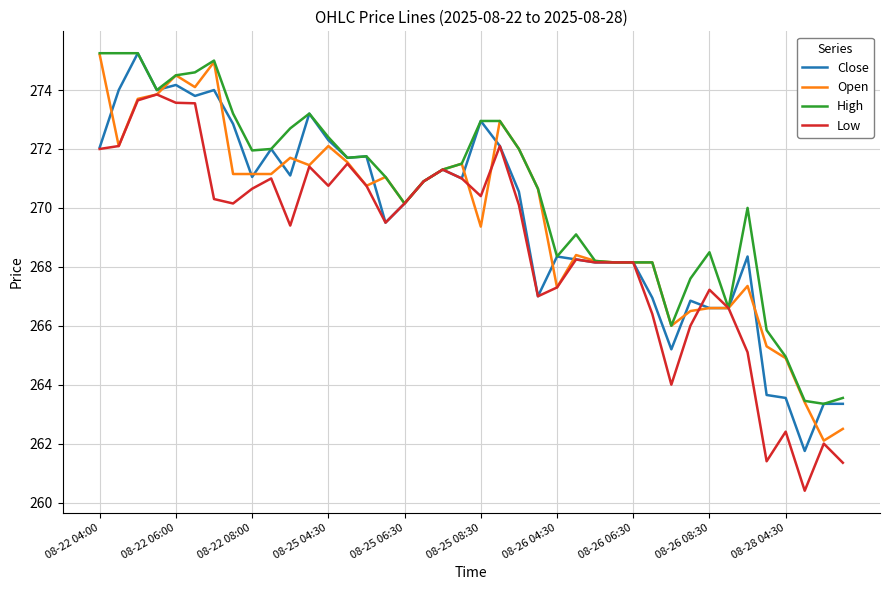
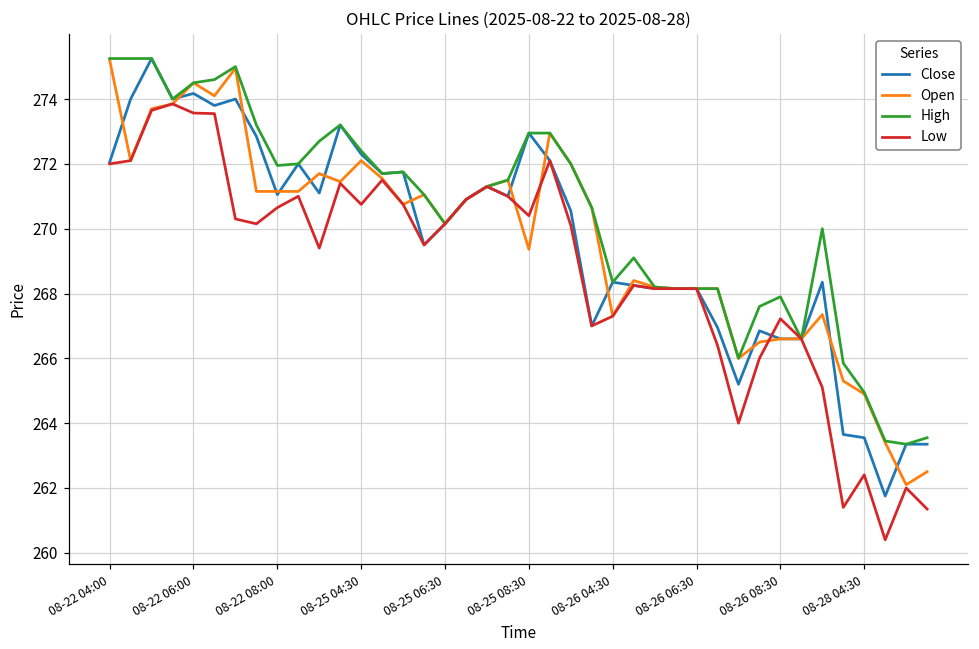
High, 08-26 08:30: 268.5 -> 267.9
